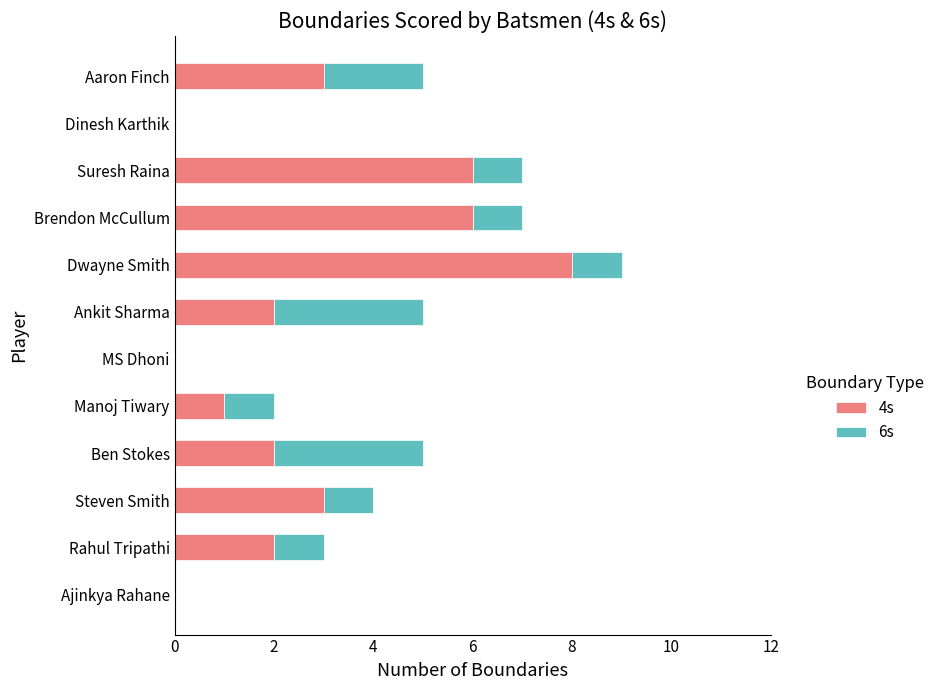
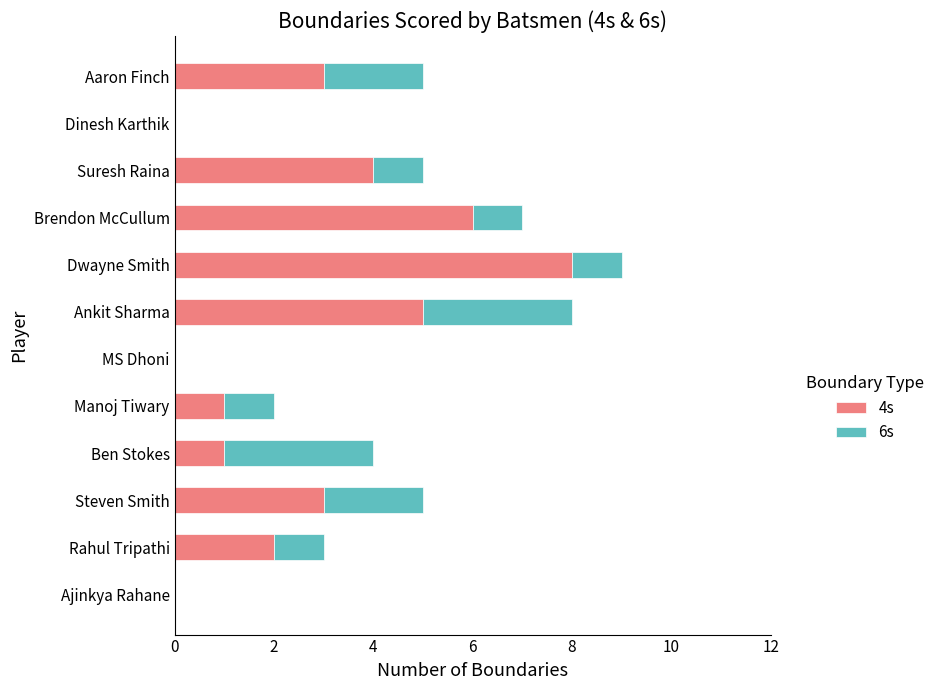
4s, Suresh Raina: 6 -> 4
4s, Ankit Sharma: 2 -> 5
4s, Ben Stokes: 2 -> 1
6s, Steven Smith: 1 -> 2
